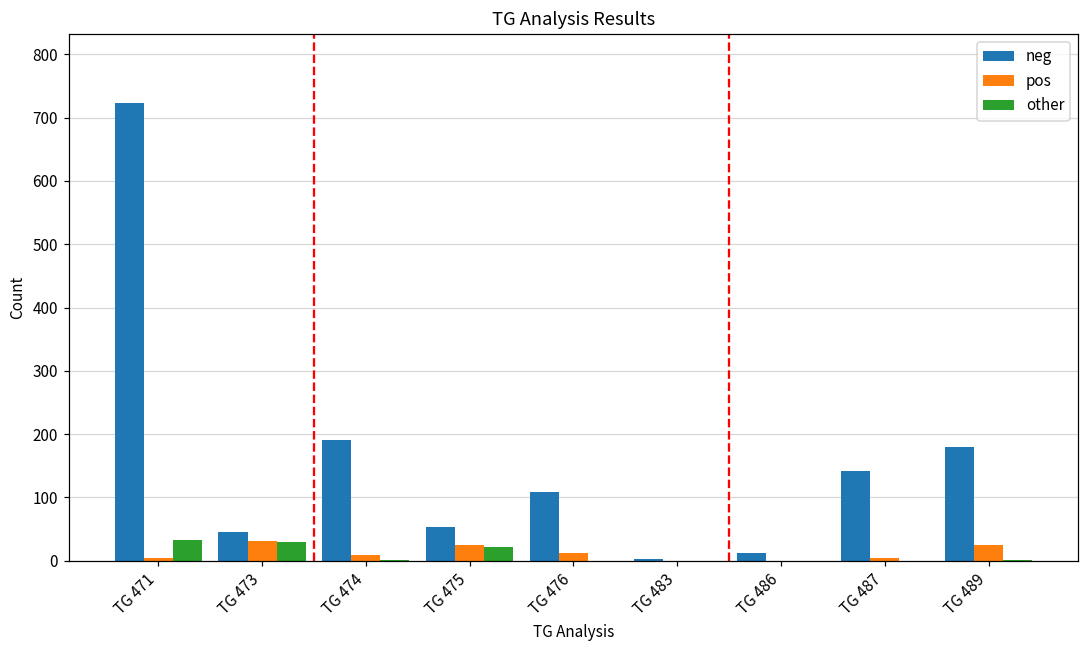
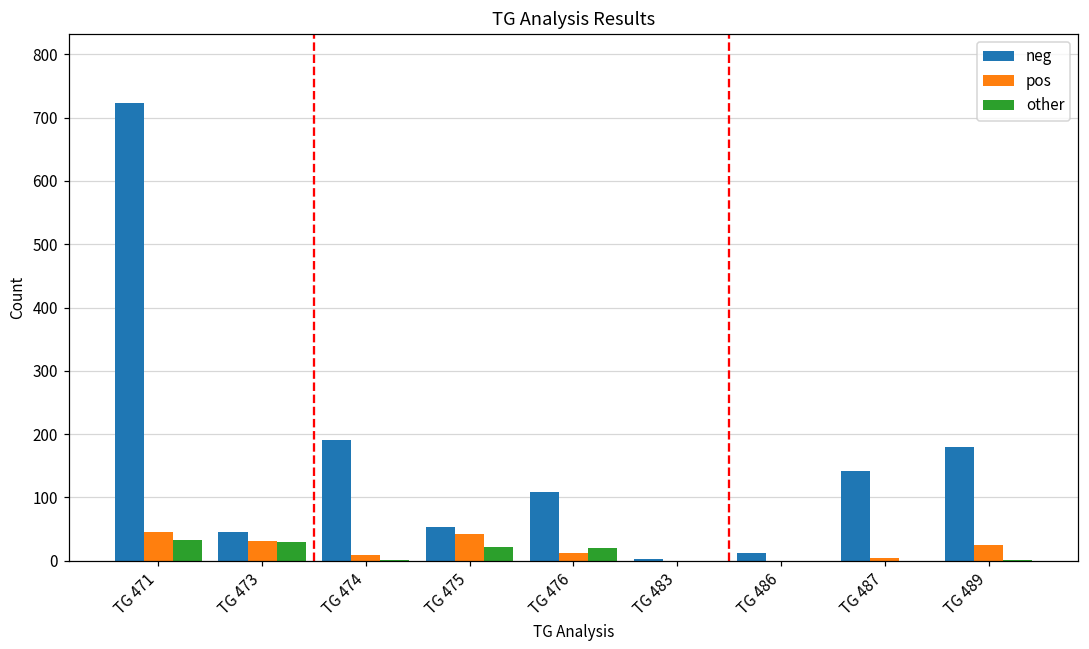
pos, TG 471: 10 -> 50
pos, TG 475: 20 -> 40
other, TG 476: 0 -> 20
